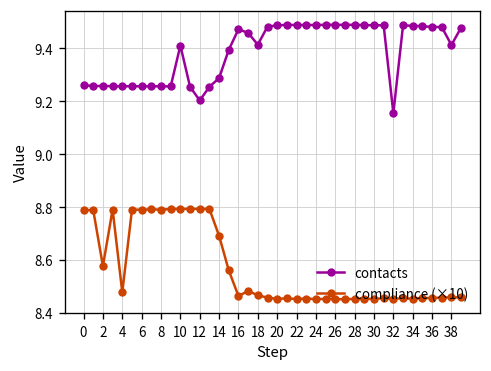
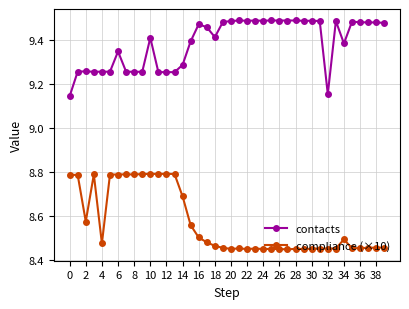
contacts, 0: 9.26 -> 9.15
contacts, 6: 9.26 -> 9.35
contacts, 12: 9.20 -> 9.26
compliance (×10), 16: 8.46 -> 8.50
contacts, 34: 9.49 -> 9.39
compliance (×10), 34: 8.45 -> 8.50
contacts, 38: 9.41 -> 9.48
